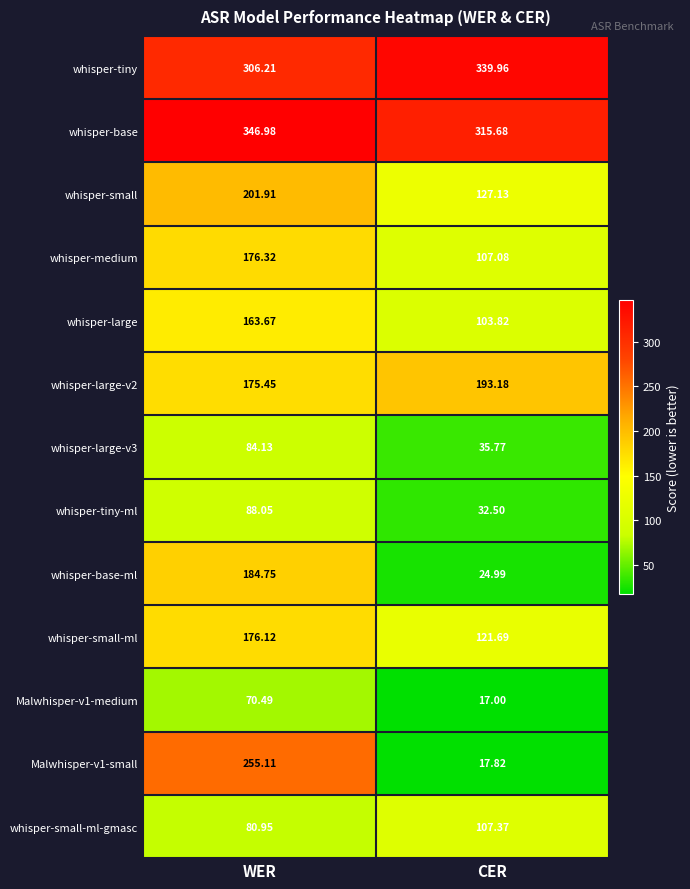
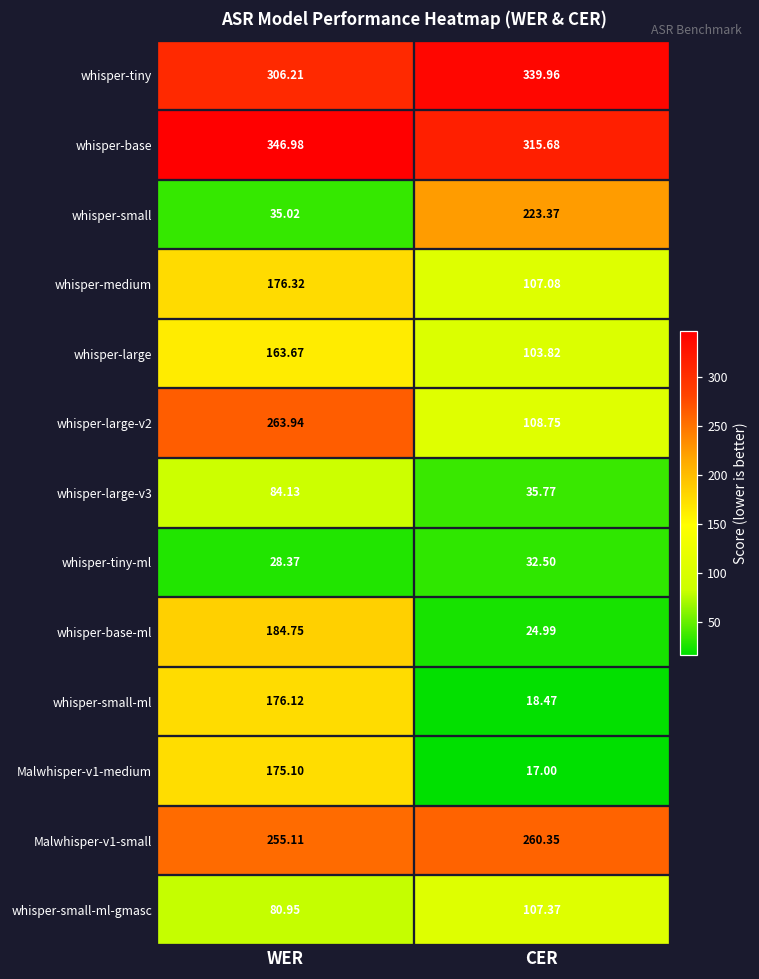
whisper-small, WER: 201.91 -> 35.02
whisper-small, CER: 127.13 -> 223.37
whisper-large-v2, WER: 175.45 -> 263.94
whisper-large-v2, CER: 193.18 -> 108.75
whisper-tiny-ml, WER: 88.05 -> 28.37
whisper-small-ml, CER: 121.69 -> 18.47
Malwhisper-v1-medium, WER: 70.49 -> 175.10
Malwhisper-v1-small, CER: 17.82 -> 260.35
